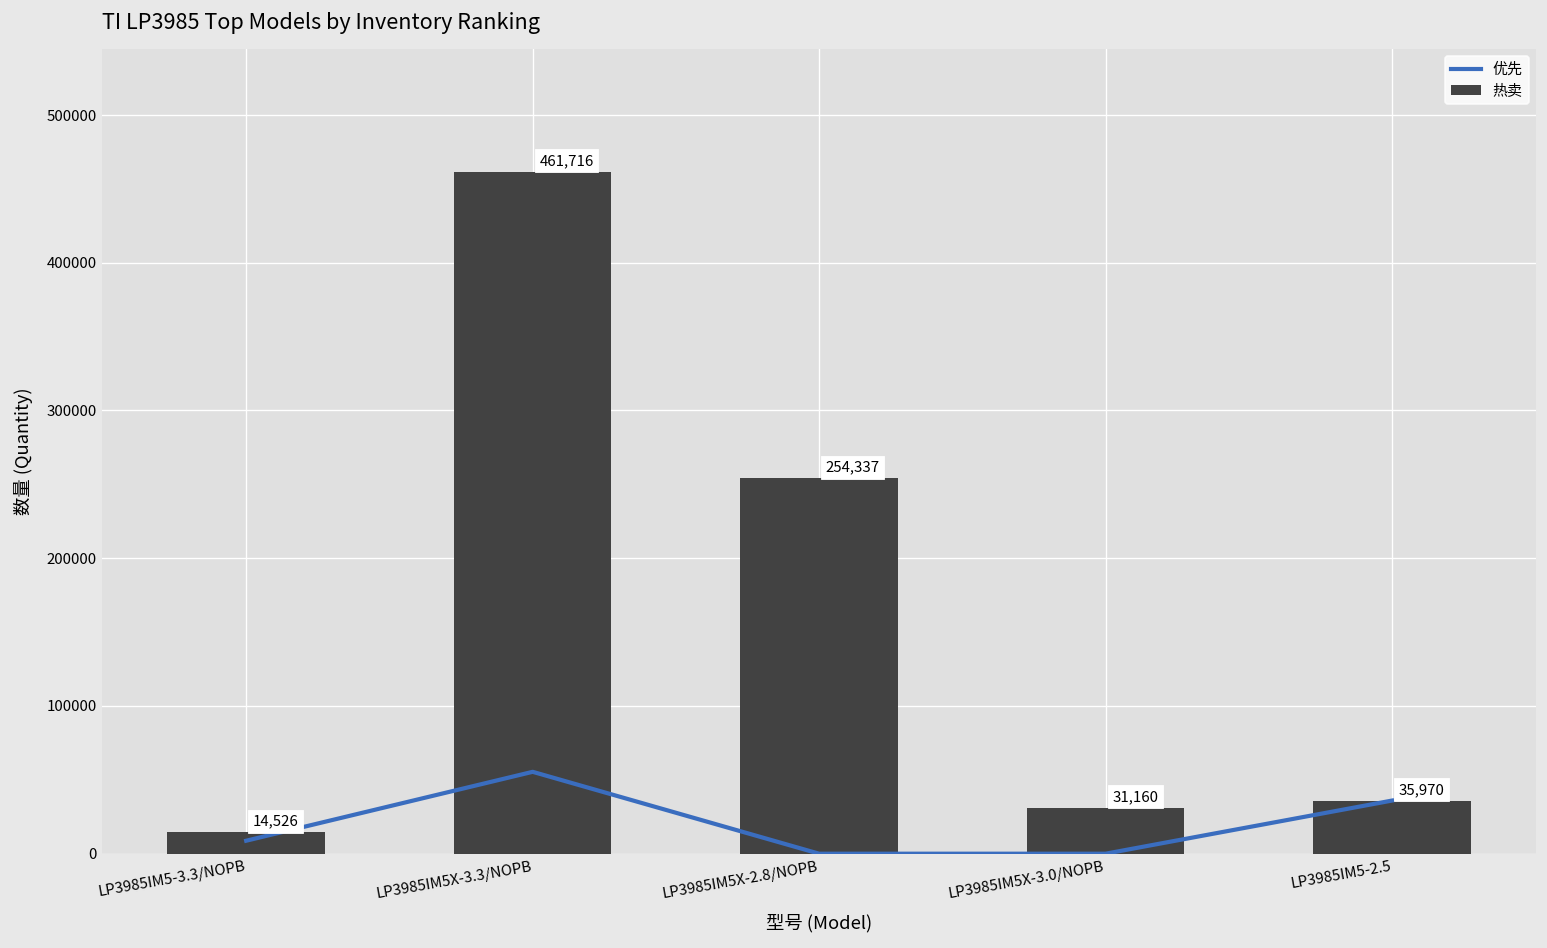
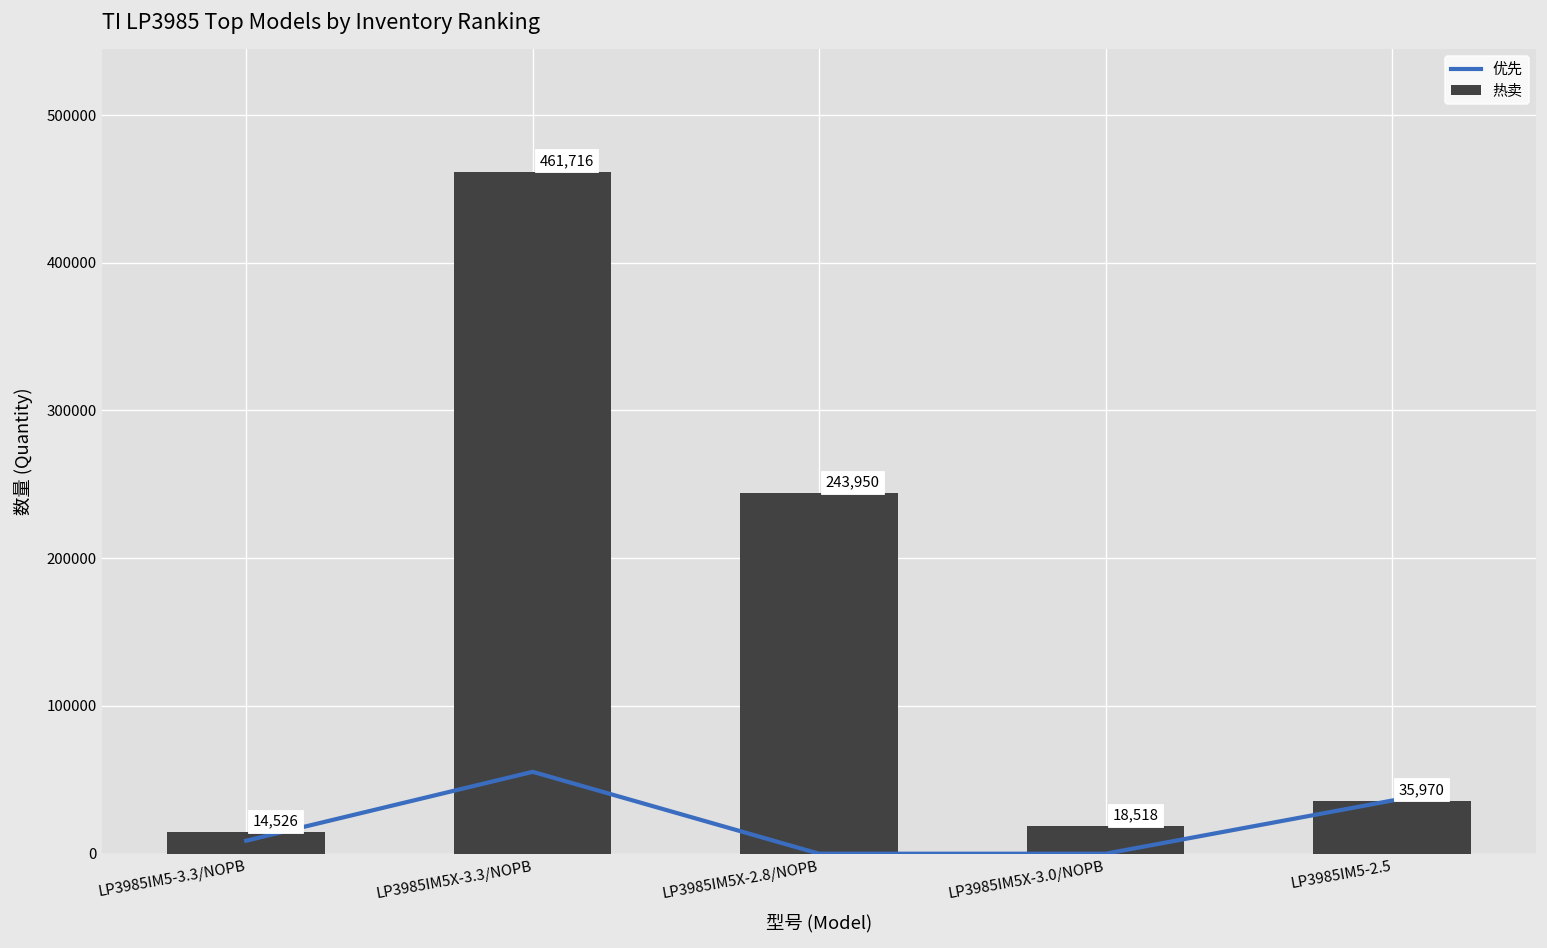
热卖, LP3985IM5X-2.8/NOPB: 254,337 -> 243,950
热卖, LP3985IM5X-3.0/NOPB: 31,160 -> 18,518
